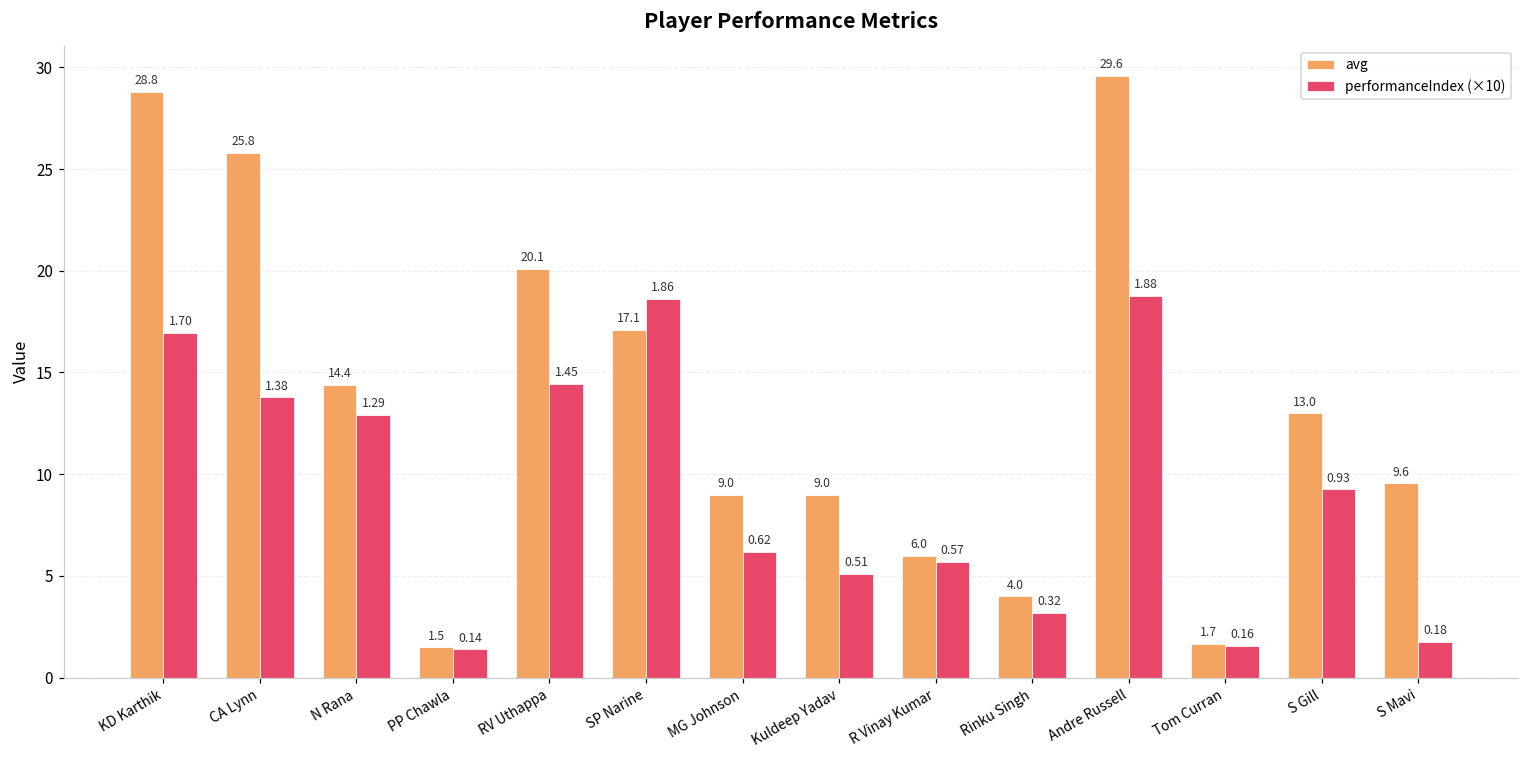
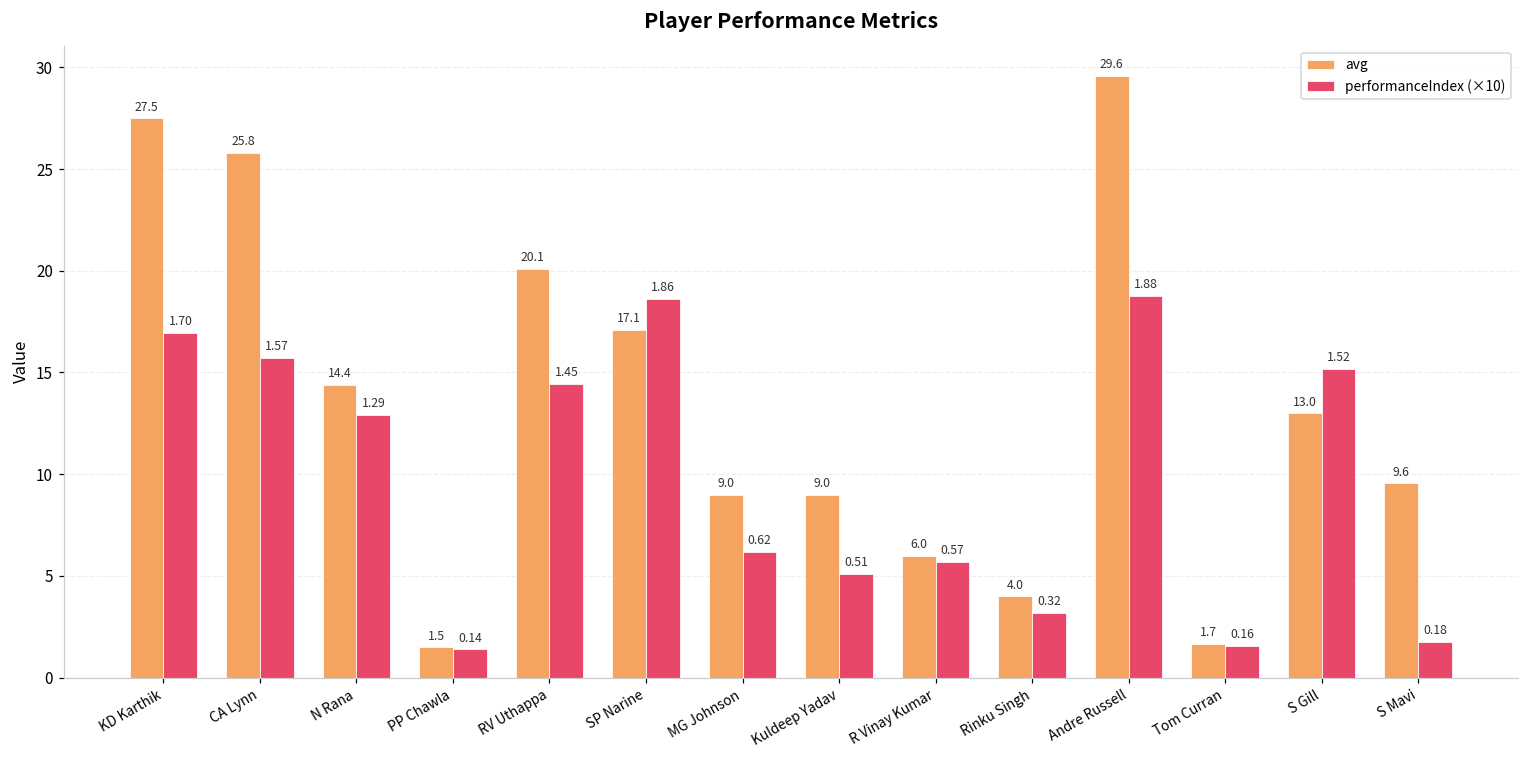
avg, KD Karthik: 28.8 -> 27.5
performanceIndex (×10), CA Lynn: 1.38 -> 1.57
performanceIndex (×10), S Gill: 0.93 -> 1.52
